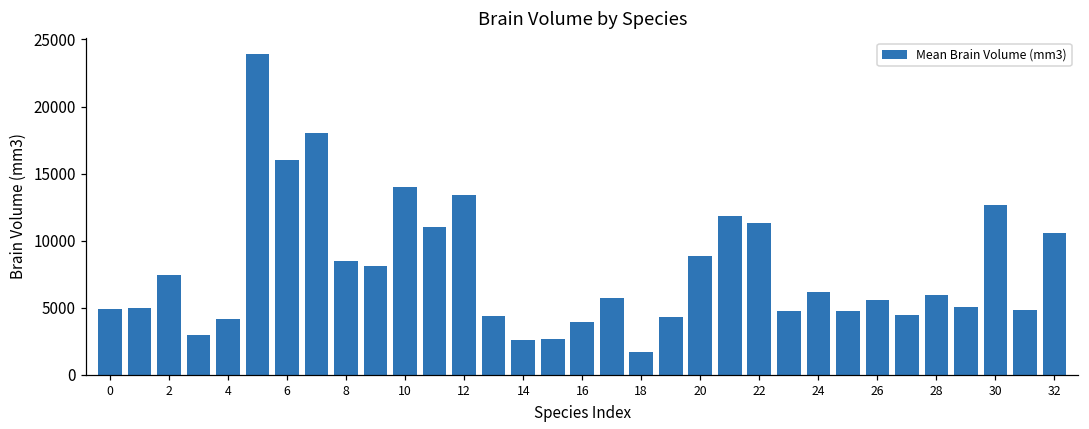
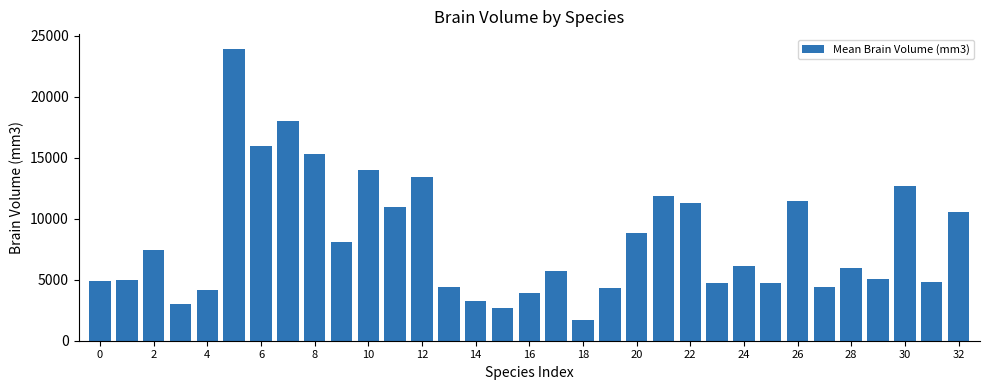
8: 8500 -> 15300
14: 2600 -> 3300
26: 5600 -> 11500
